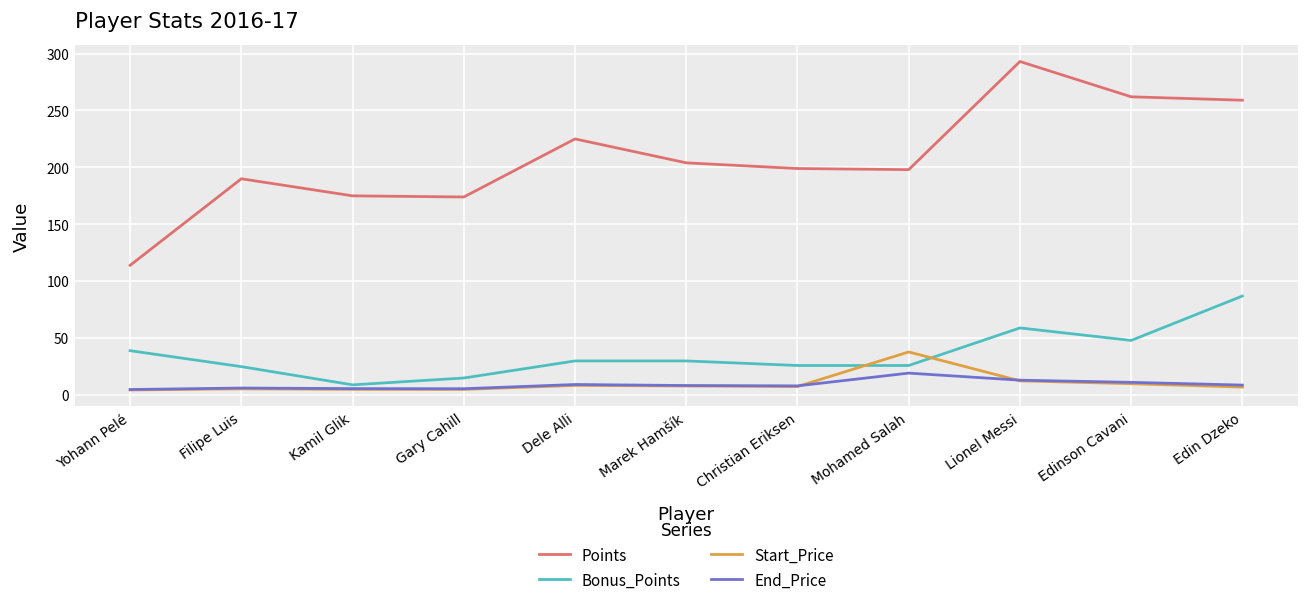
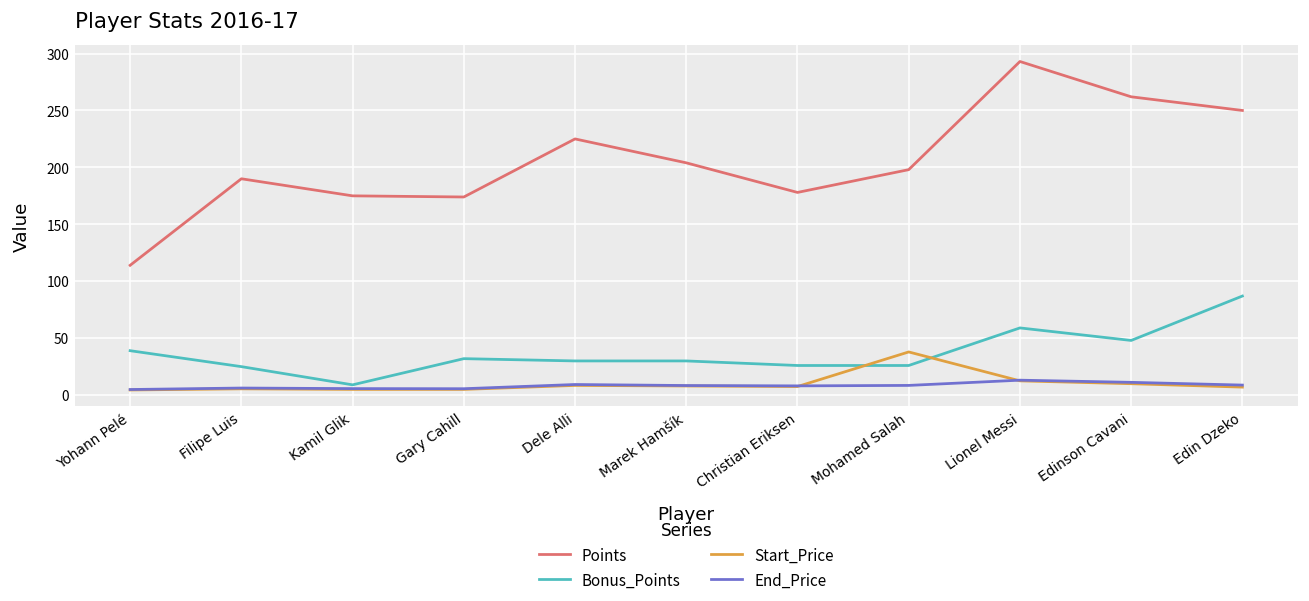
Bonus_Points, Gary Cahill: 15 -> 32
Points, Christian Eriksen: 199 -> 178
End_Price, Mohamed Salah: 19 -> 9
Points, Edin Dzeko: 259 -> 250
